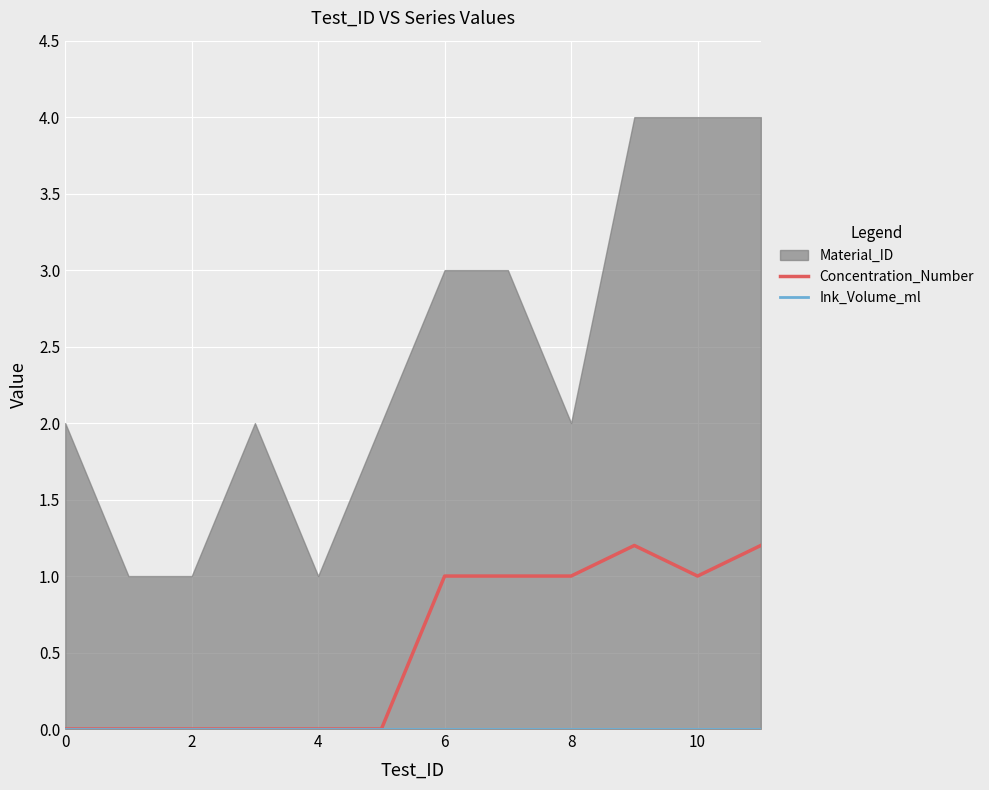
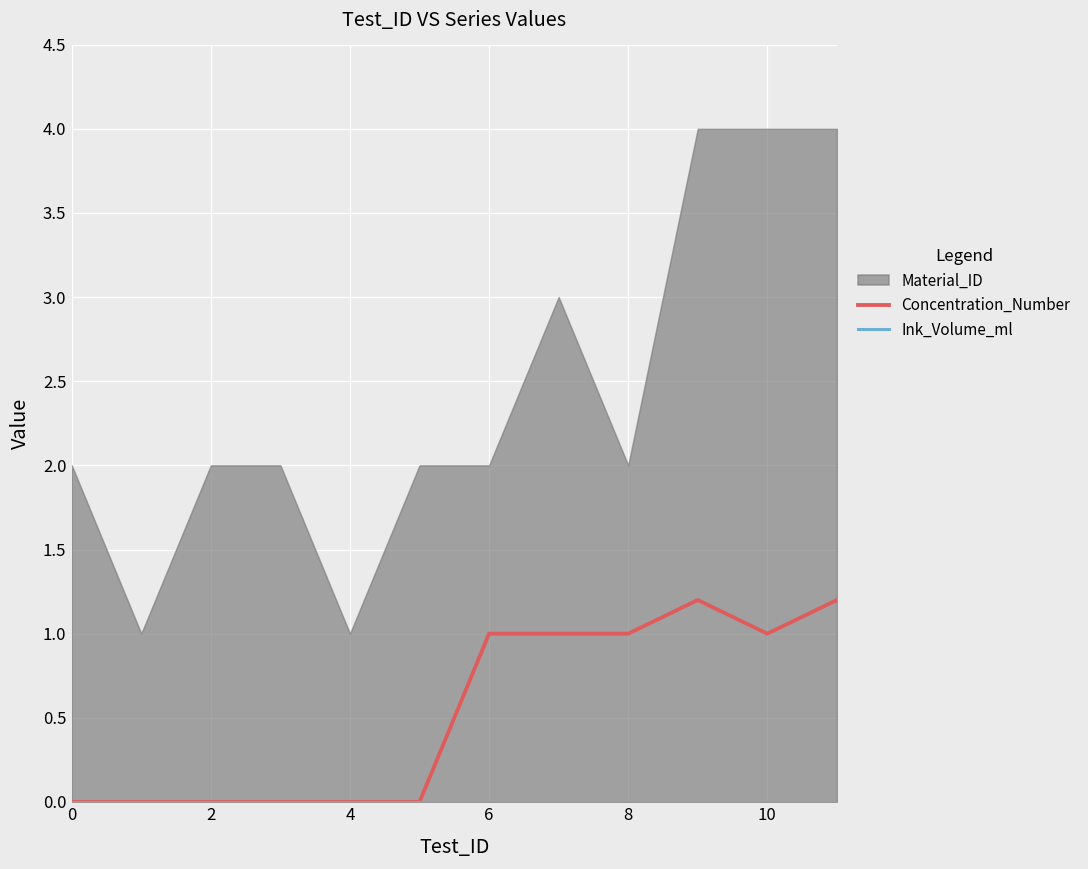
Material_ID, 2: 1 -> 2
Material_ID, 6: 3 -> 2
